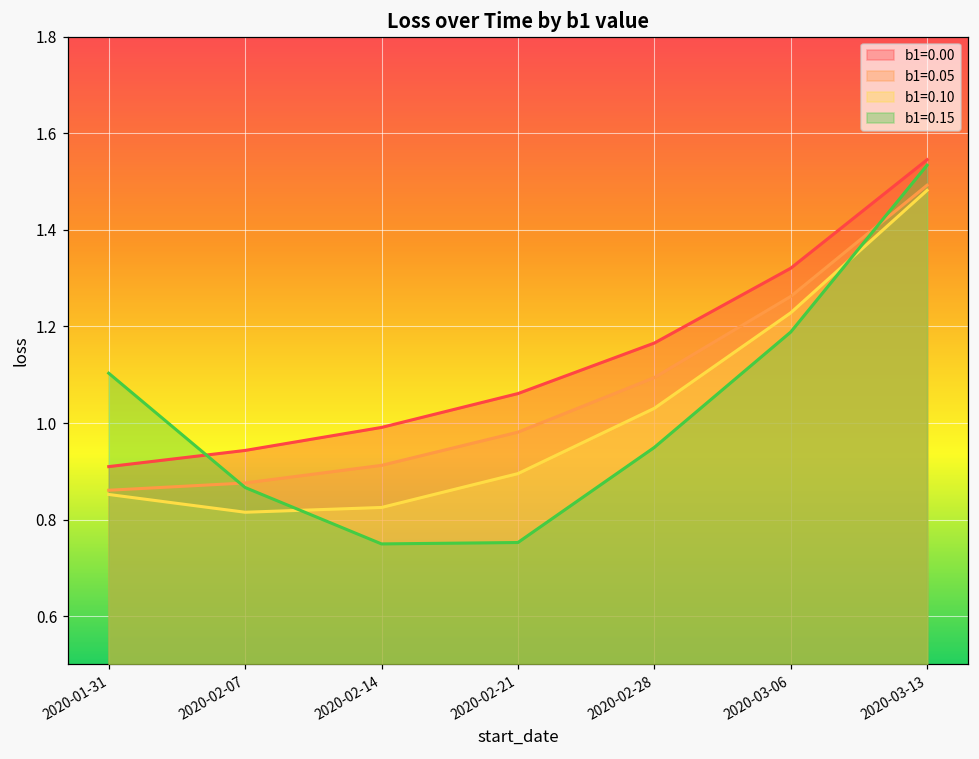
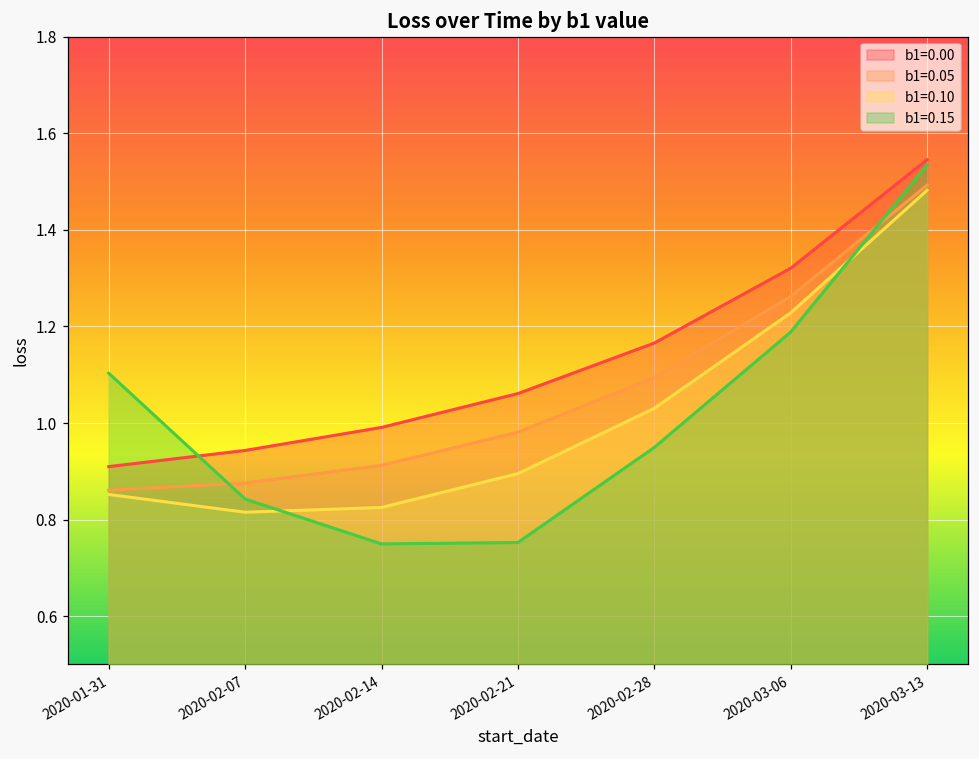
b1=0.15, 2020-02-07: 0.87 -> 0.84
